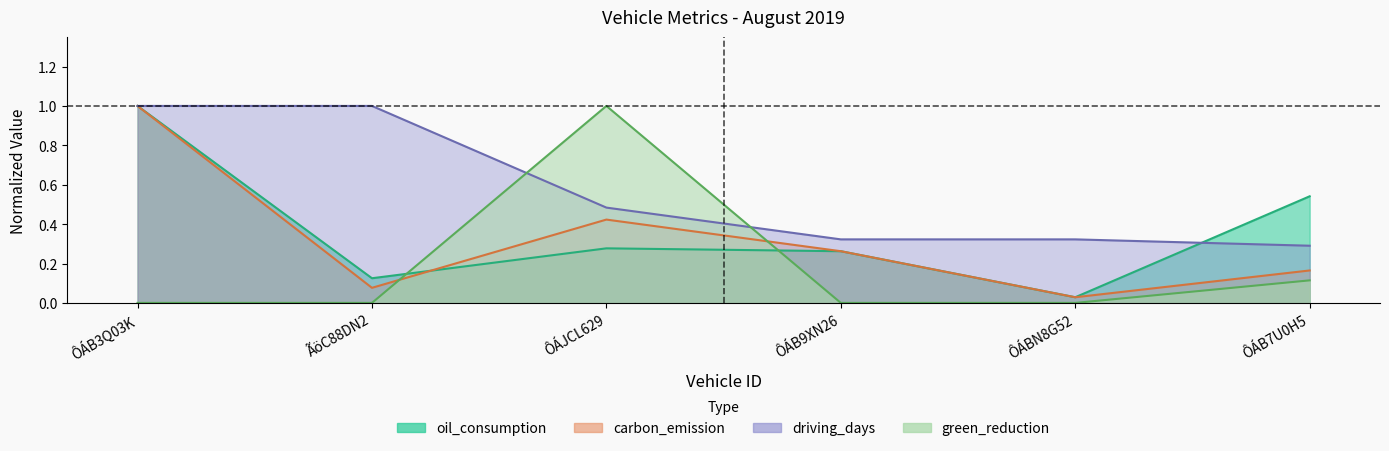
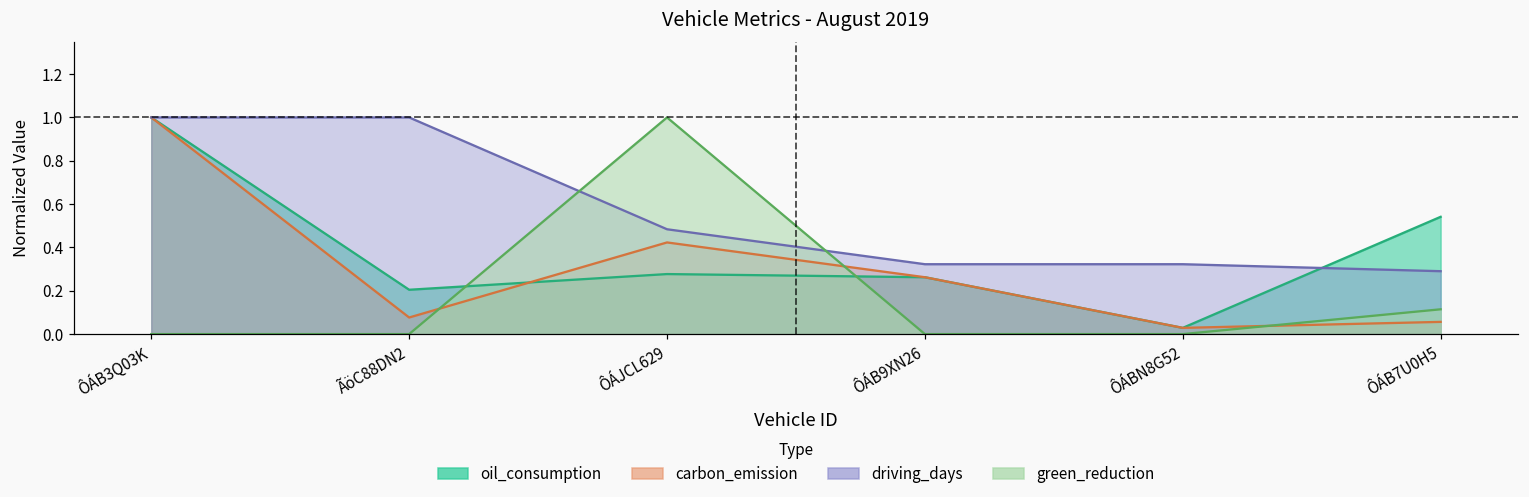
oil_consumption, ÃöC88DN2: 0.13 -> 0.20
carbon_emission, ÔÁB7U0H5: 0.16 -> 0.06
